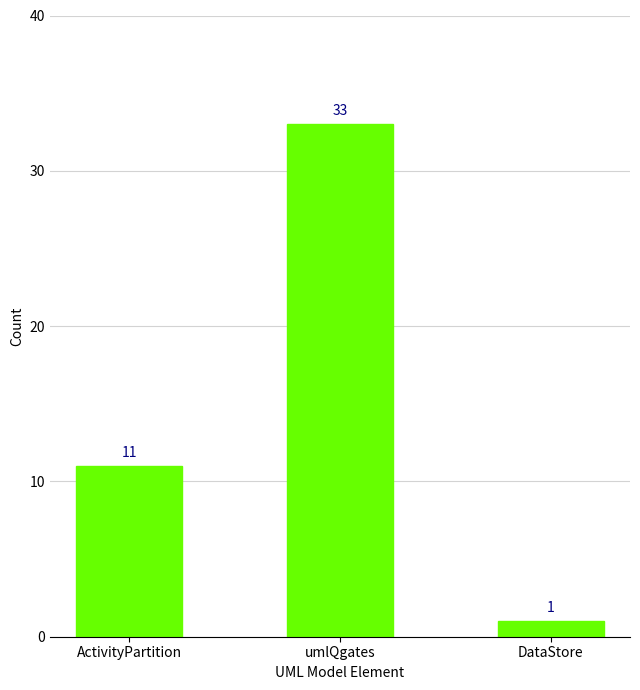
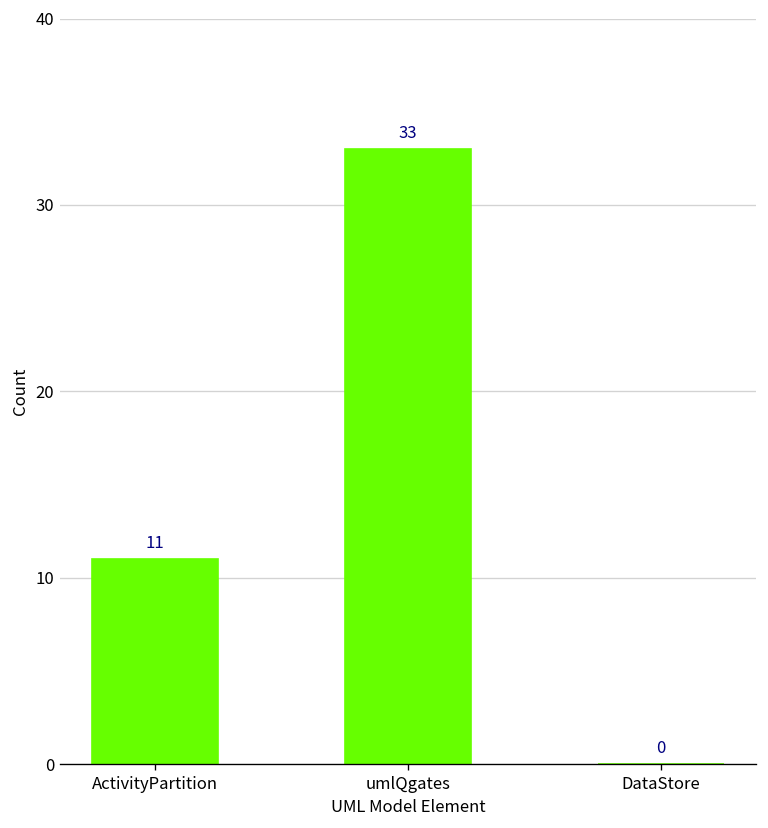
DataStore: 1 -> 0
